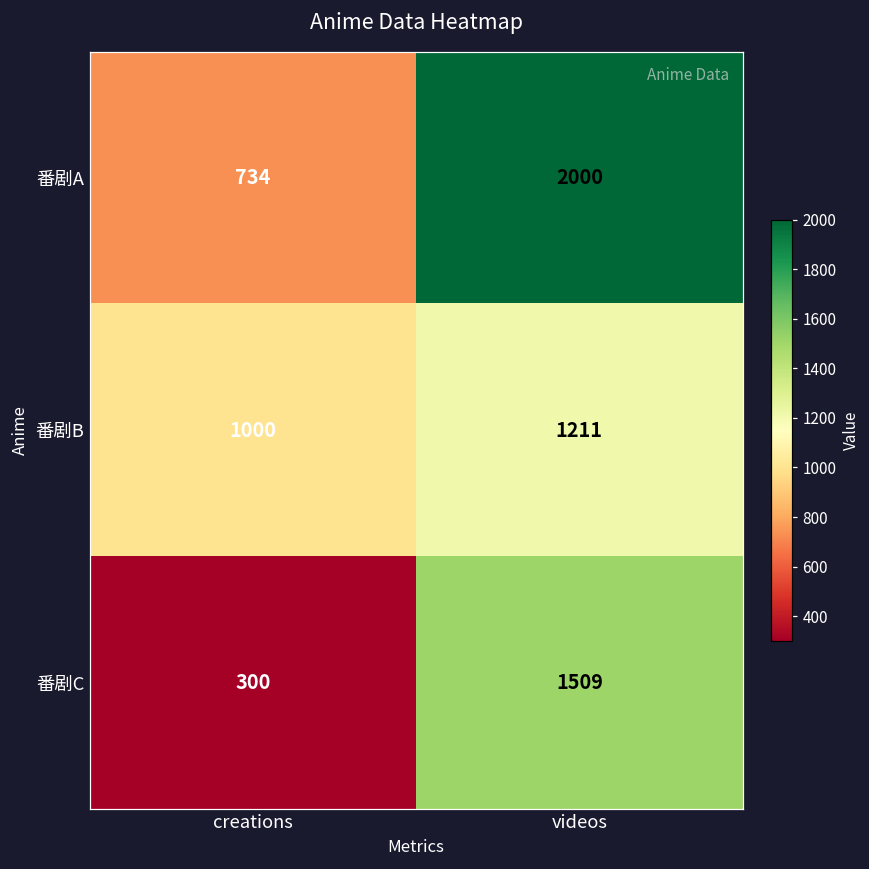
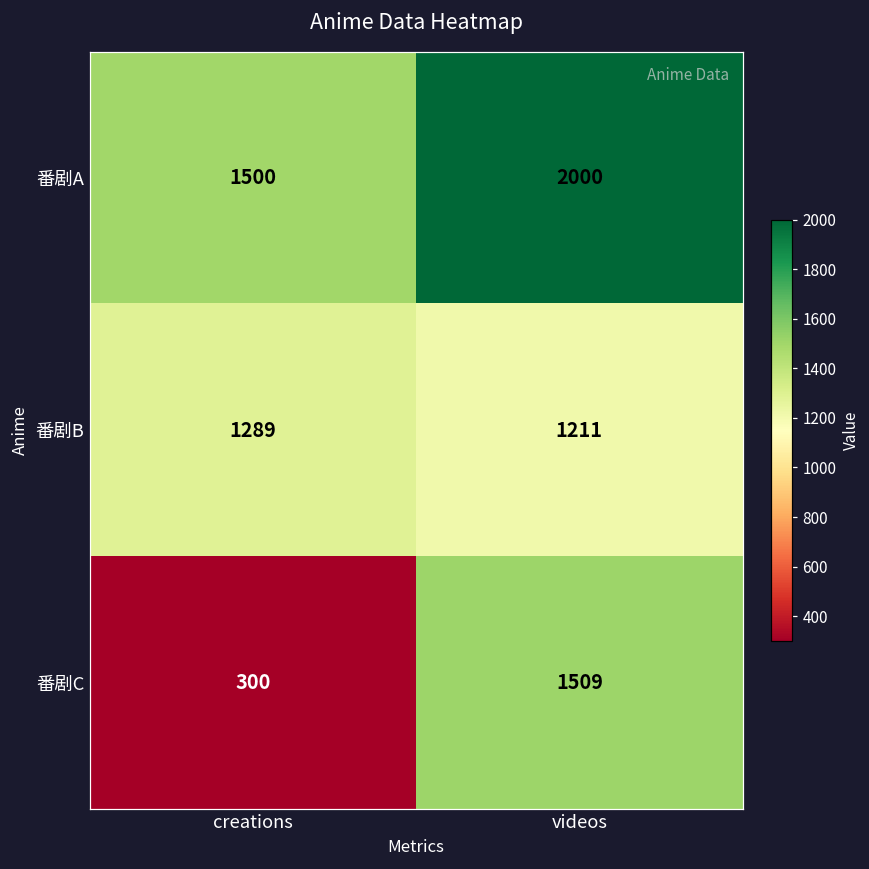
番剧A, creations: 734 -> 1500
番剧B, creations: 1000 -> 1289
